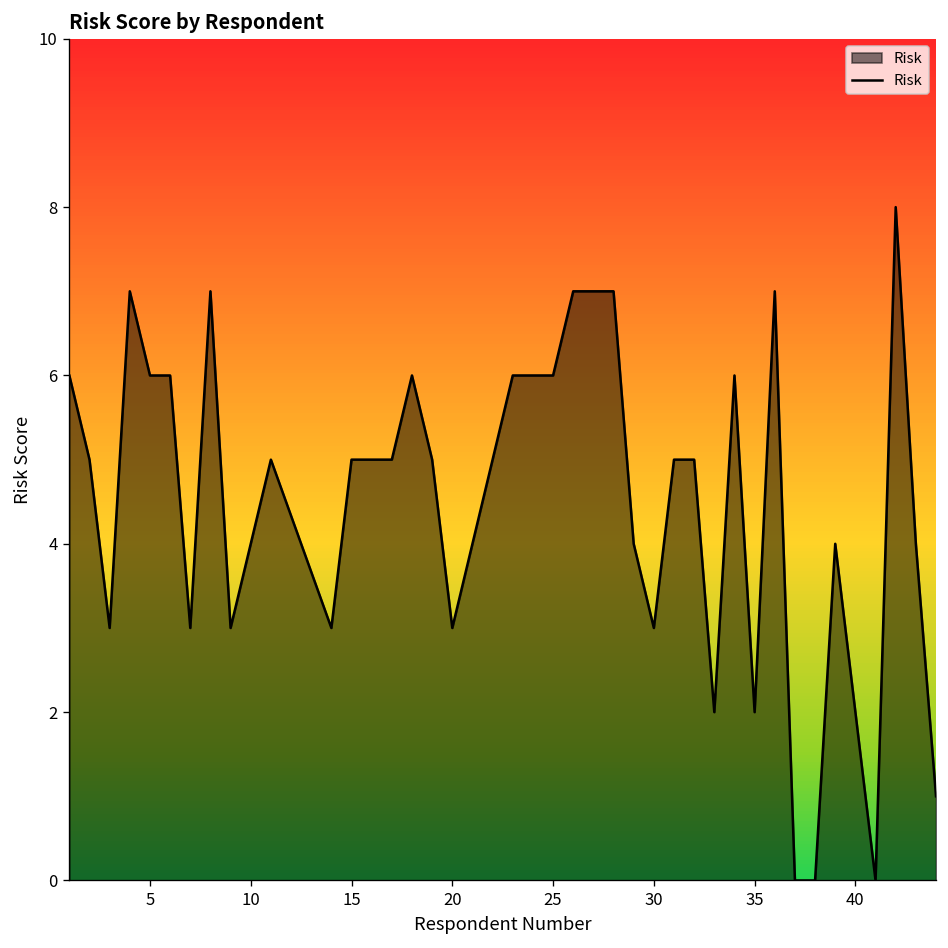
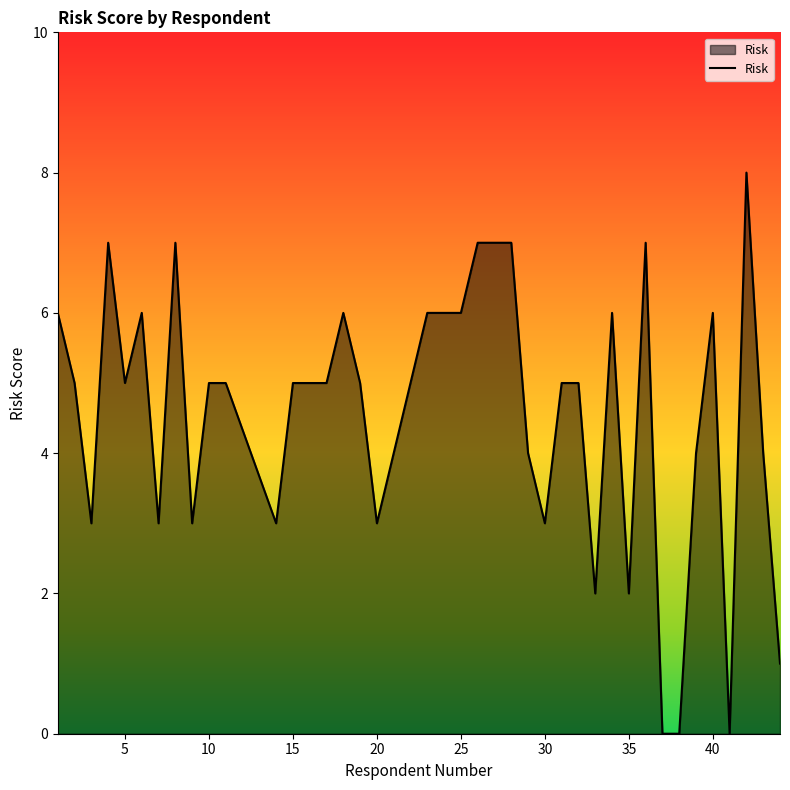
5: 6 -> 5
10: 4 -> 5
40: 2 -> 6
